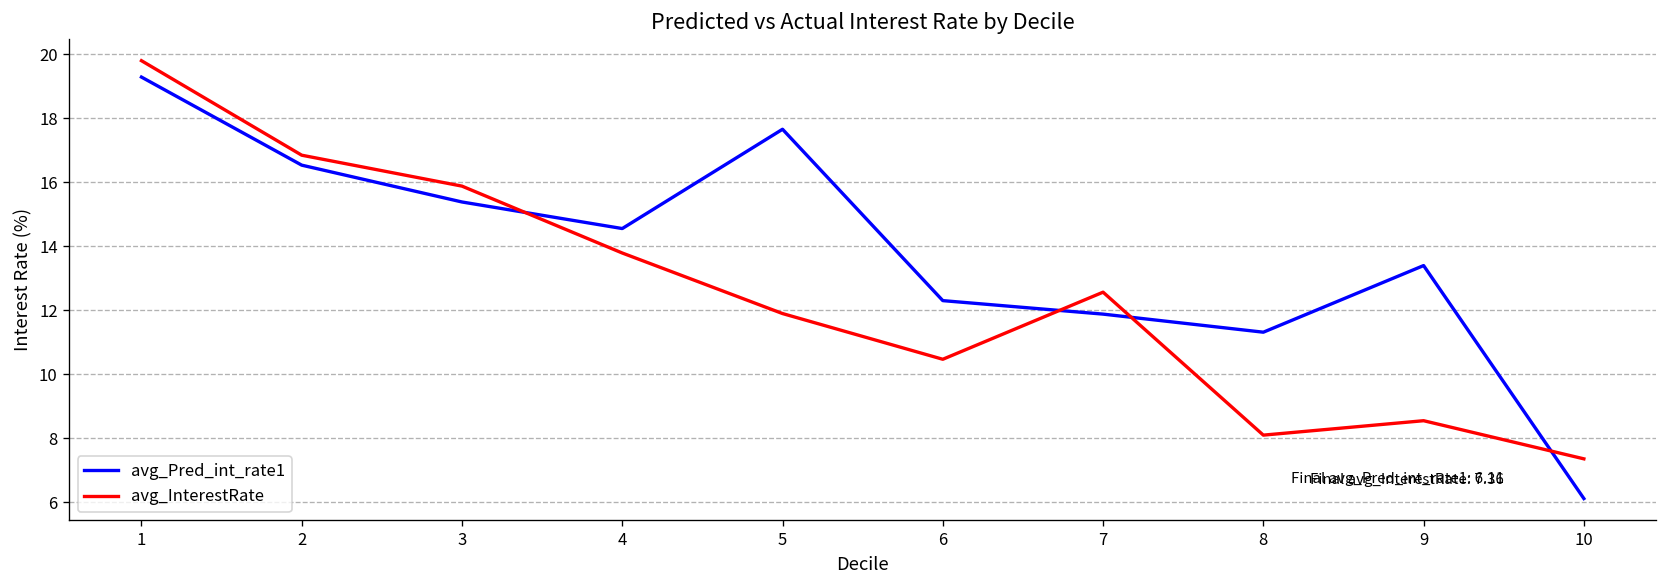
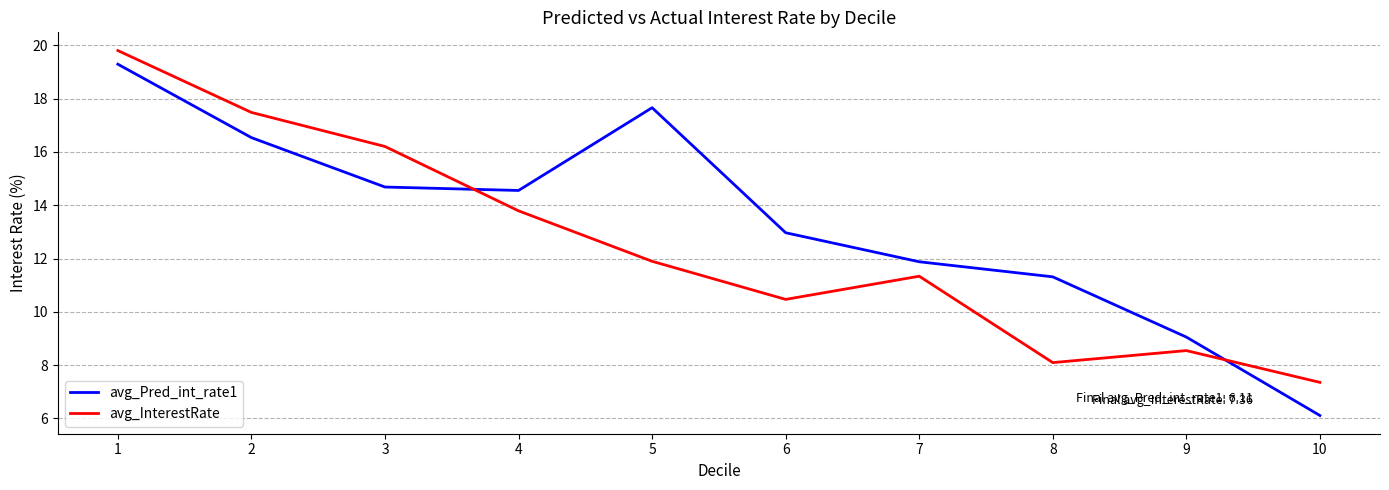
avg_InterestRate, 2: 16.8 -> 17.5
avg_Pred_int_rate1, 3: 15.4 -> 14.7
avg_InterestRate, 3: 15.9 -> 16.2
avg_Pred_int_rate1, 6: 12.3 -> 13.0
avg_InterestRate, 7: 12.6 -> 11.3
avg_Pred_int_rate1, 9: 13.4 -> 9.1
